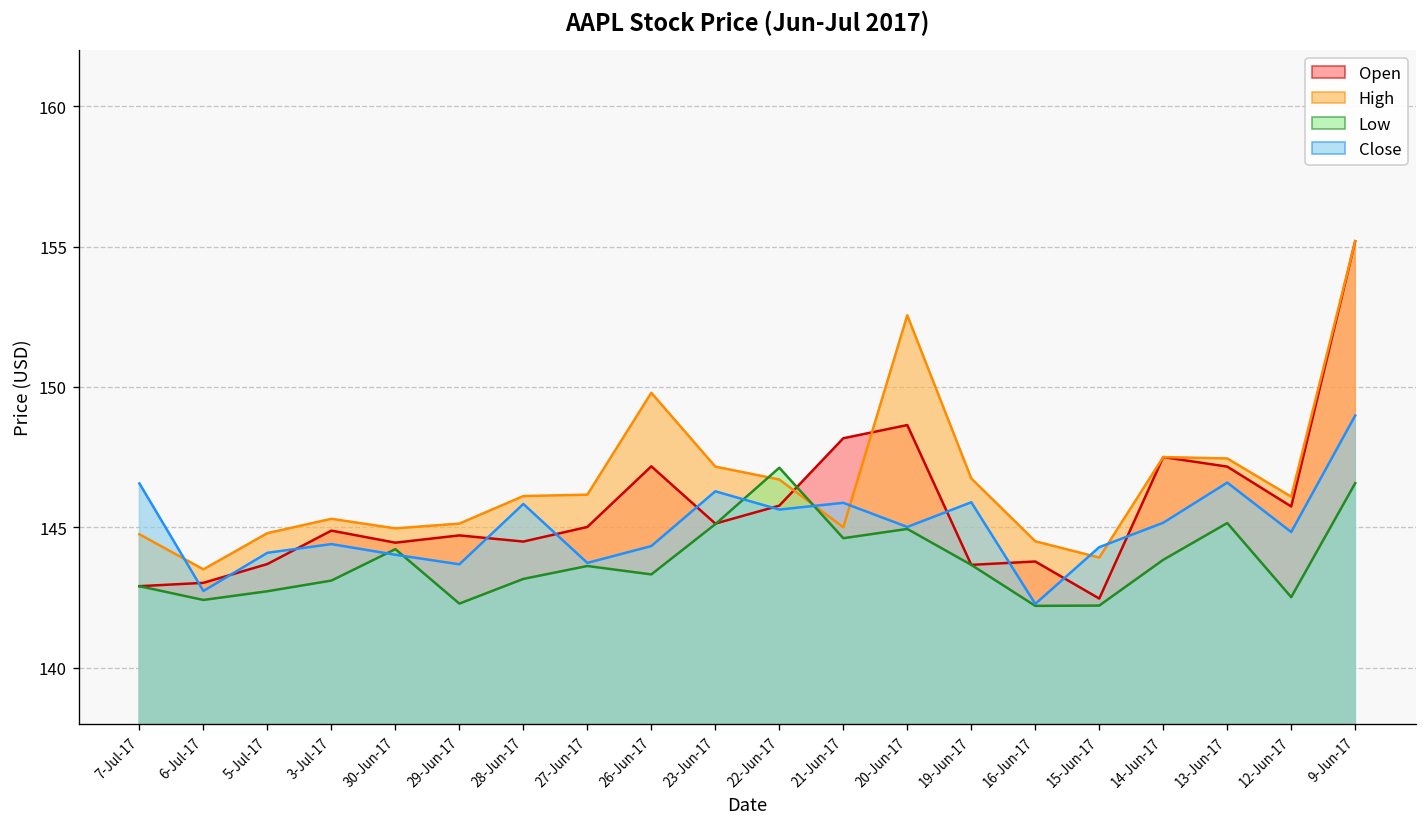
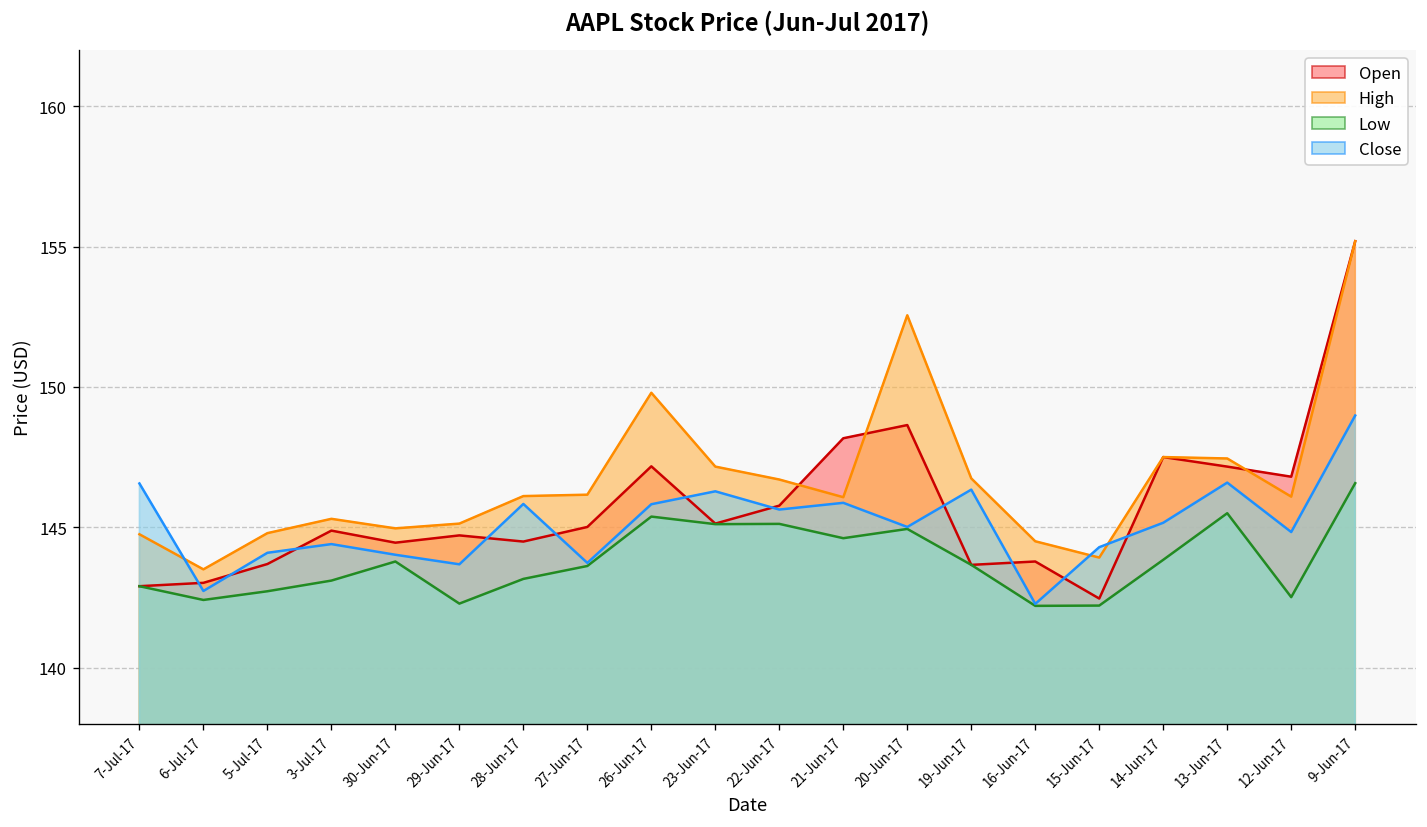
Low, 30-Jun-17: 144.2 -> 143.8
Low, 26-Jun-17: 143.3 -> 145.4
Close, 26-Jun-17: 144.3 -> 145.8
Low, 22-Jun-17: 147.1 -> 145.1
High, 21-Jun-17: 145.0 -> 146.1
Close, 19-Jun-17: 145.9 -> 146.3
Low, 13-Jun-17: 145.2 -> 145.5
Open, 12-Jun-17: 145.7 -> 146.8
